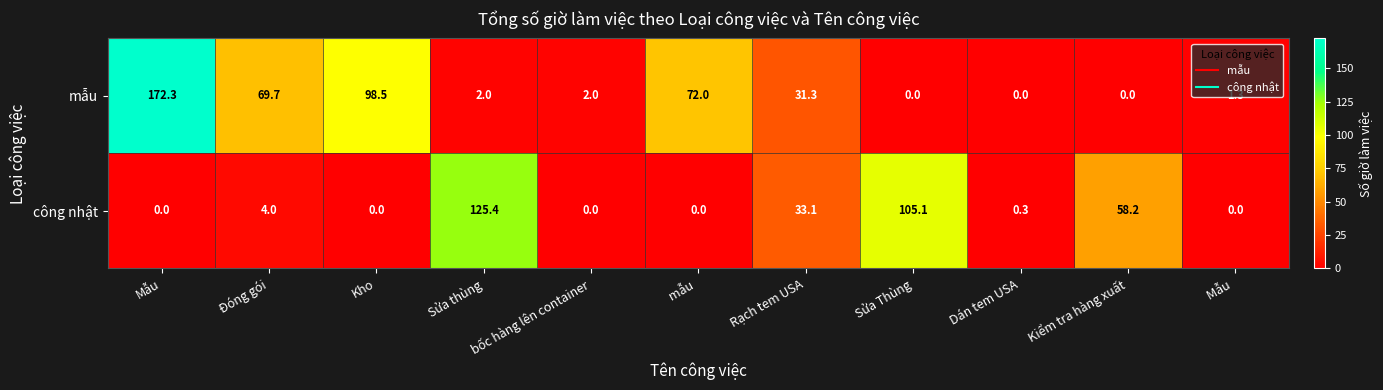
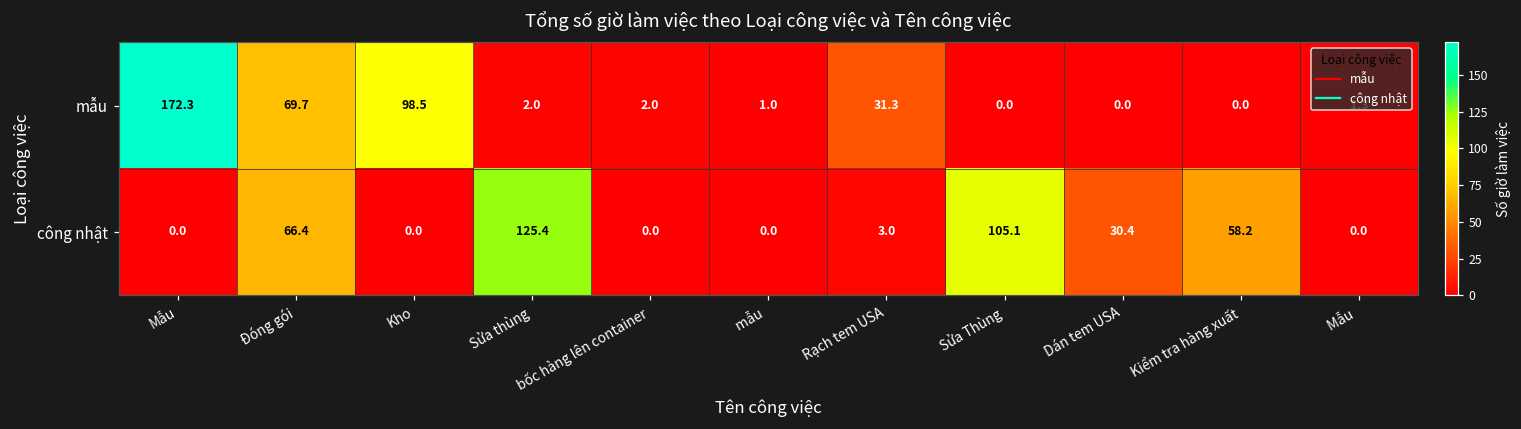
mẫu, mẫu: 72.0 -> 1.0
công nhật, Đóng gói: 4.0 -> 66.4
công nhật, Rạch tem USA: 33.1 -> 3.0
công nhật, Dán tem USA: 0.3 -> 30.4
